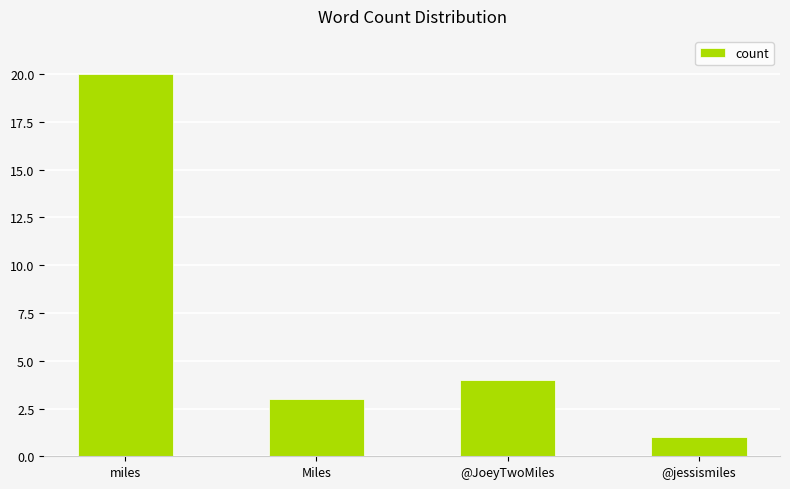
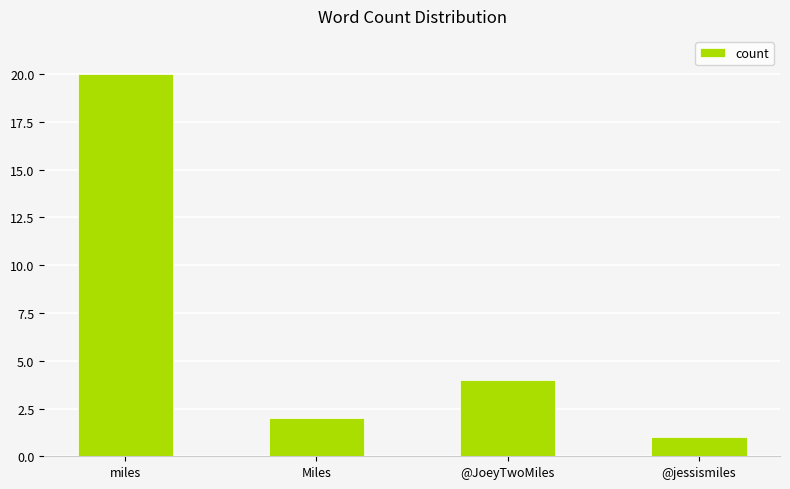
Miles: 3 -> 2
